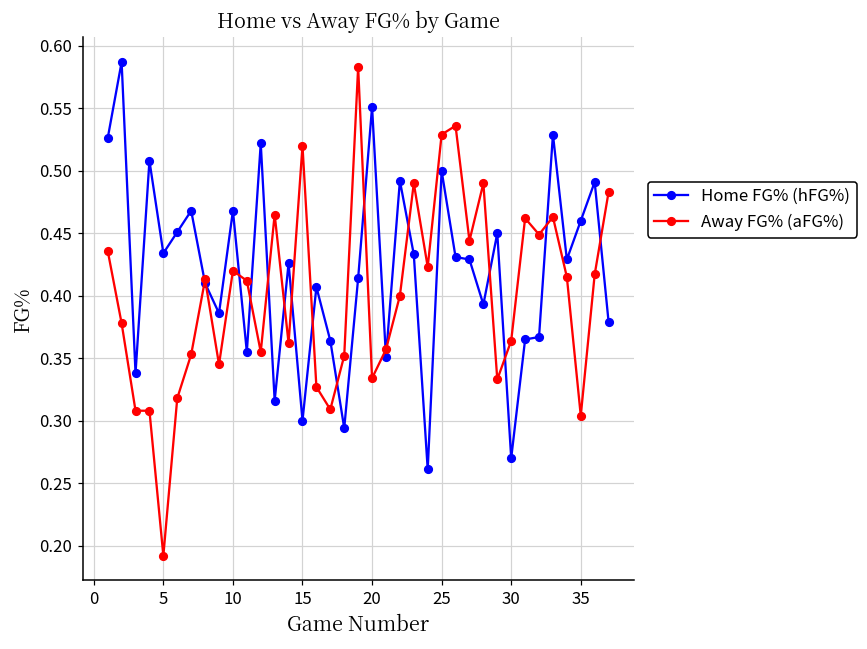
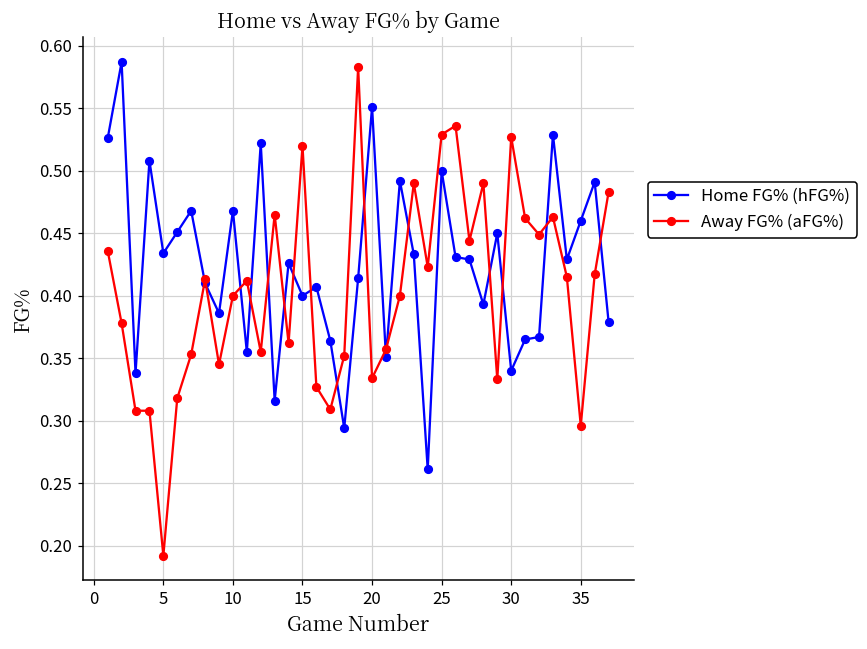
Away FG% (aFG%), 10: 0.42 -> 0.40
Home FG% (hFG%), 15: 0.3 -> 0.4
Home FG% (hFG%), 30: 0.27 -> 0.34
Away FG% (aFG%), 30: 0.364 -> 0.527
Away FG% (aFG%), 35: 0.304 -> 0.296
